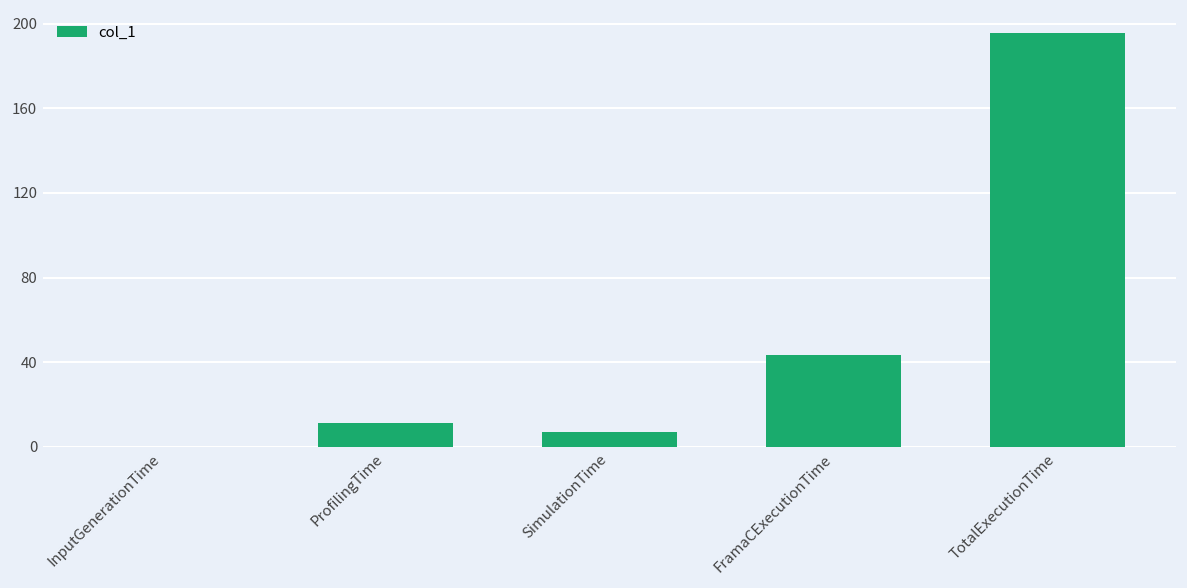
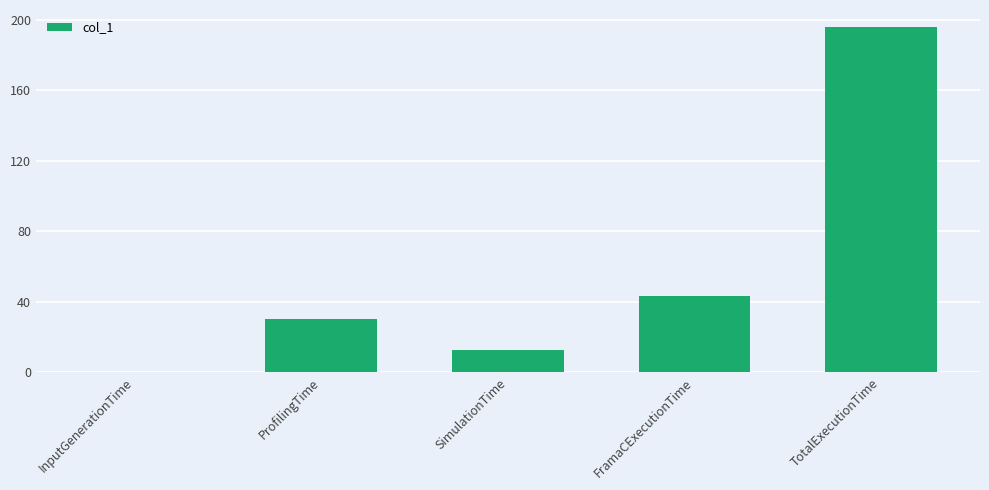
ProfilingTime: 11 -> 30
SimulationTime: 7 -> 13
